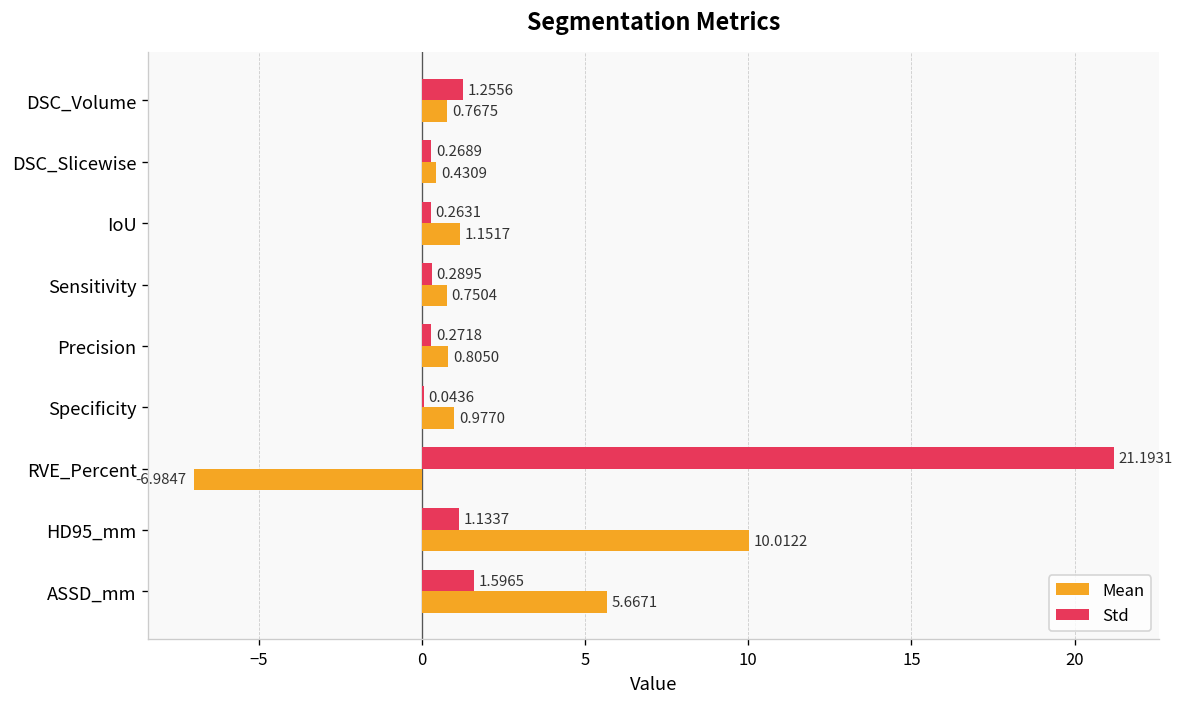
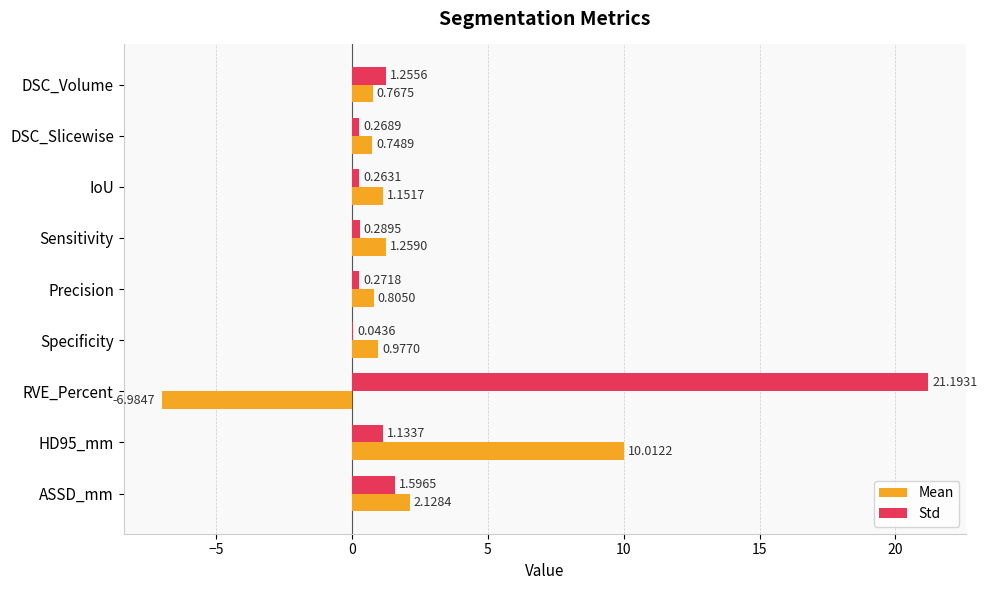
Mean, DSC_Slicewise: 0.4309 -> 0.7489
Mean, Sensitivity: 0.7504 -> 1.2590
Mean, ASSD_mm: 5.6671 -> 2.1284
